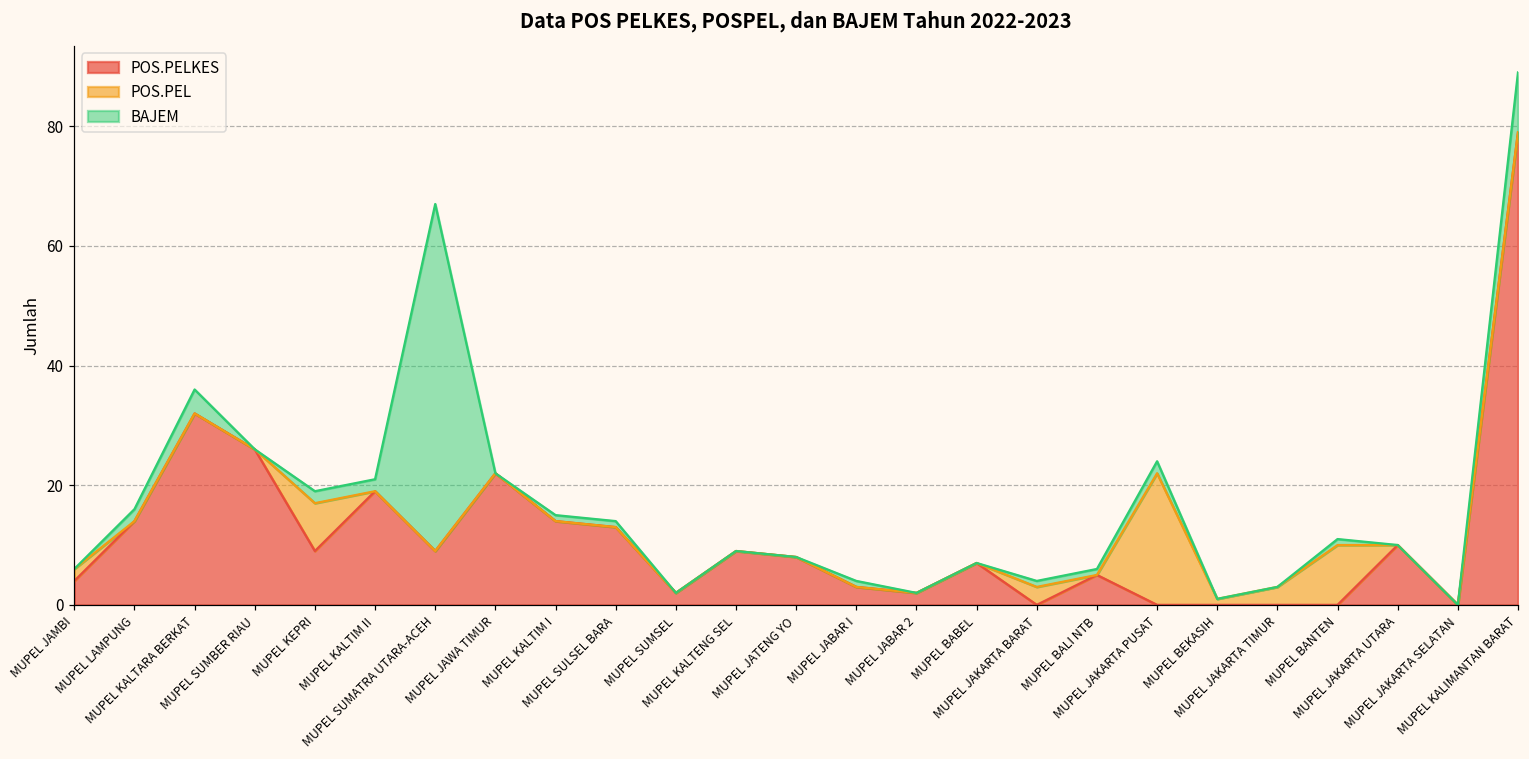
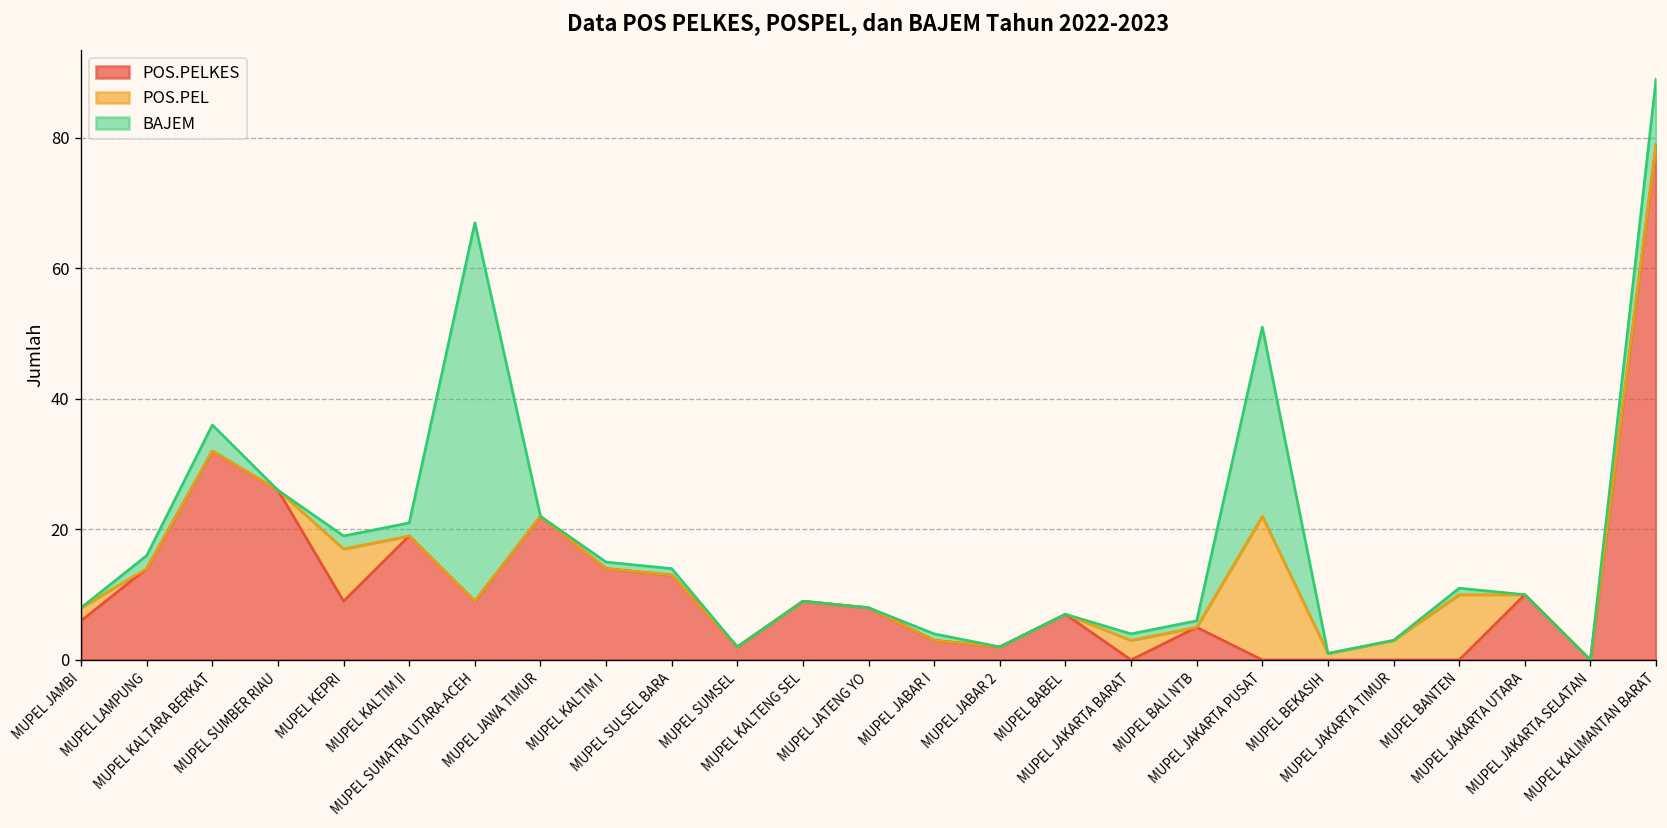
POS.PELKES, MUPEL JAMBI: 4 -> 6
BAJEM, MUPEL JAKARTA PUSAT: 2 -> 29
